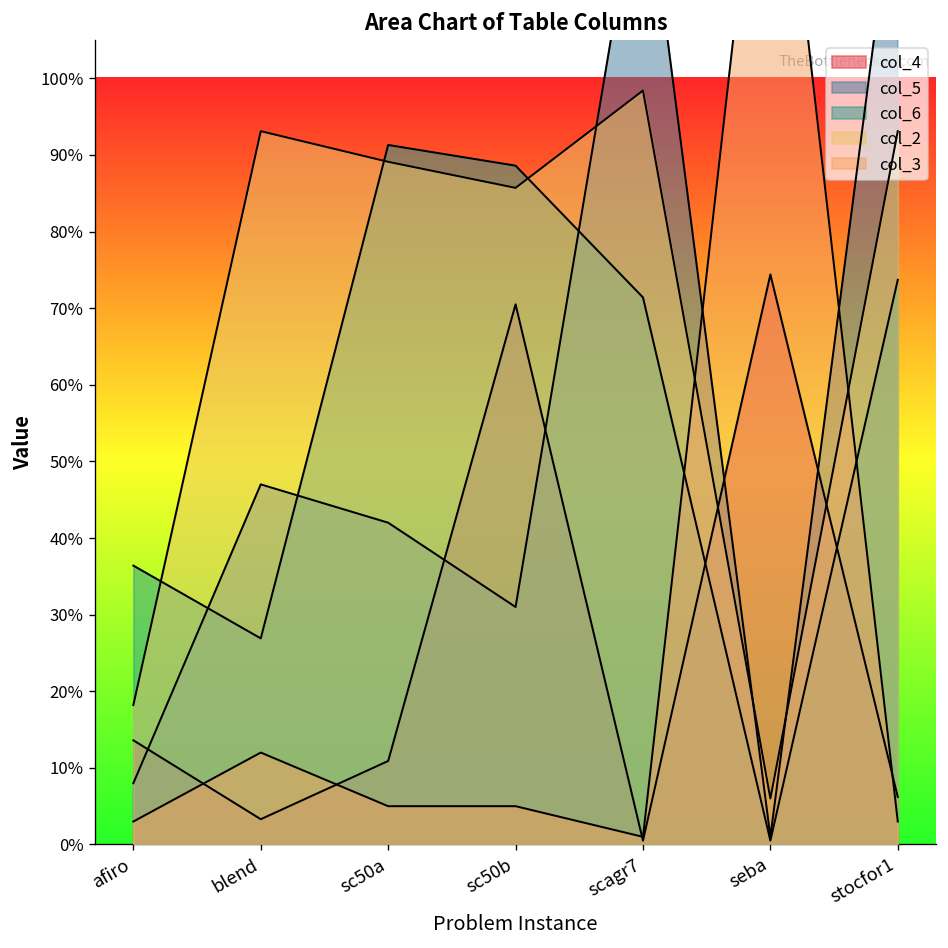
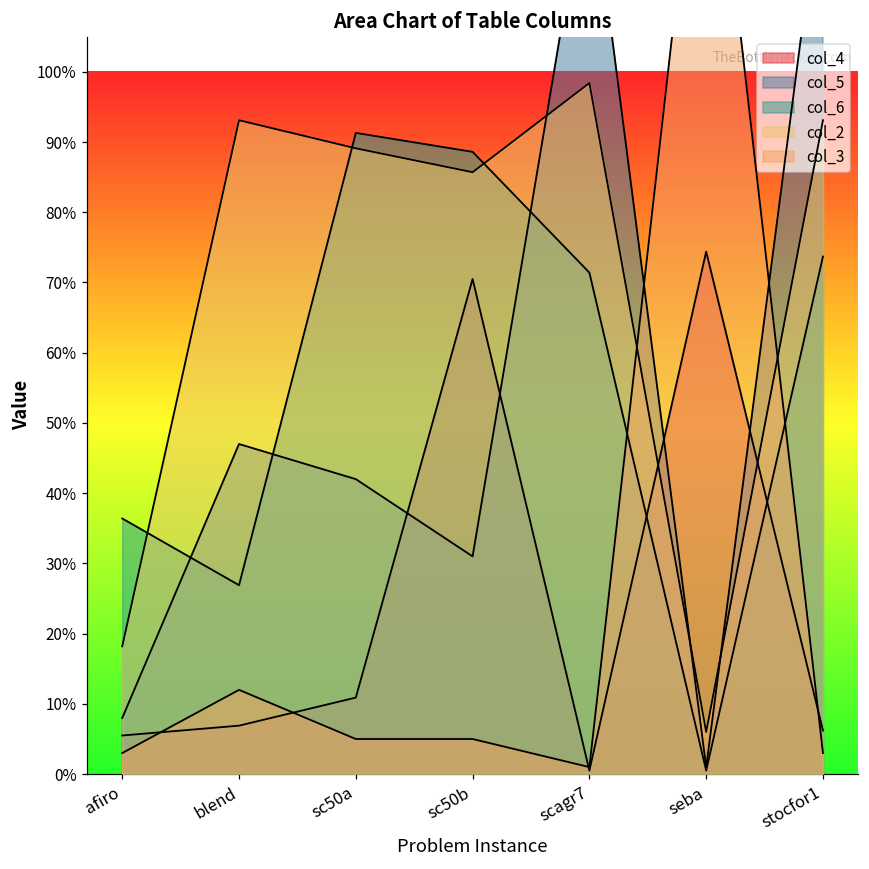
col_4, afiro: 14% -> 6%
col_4, blend: 3% -> 7%
